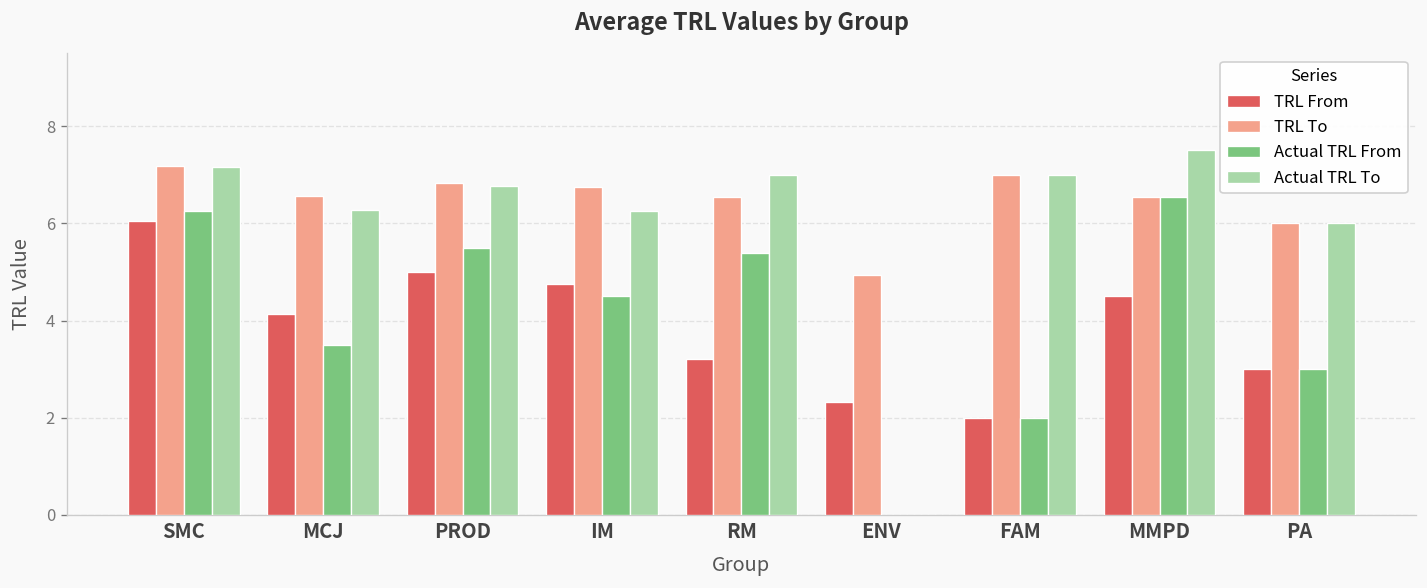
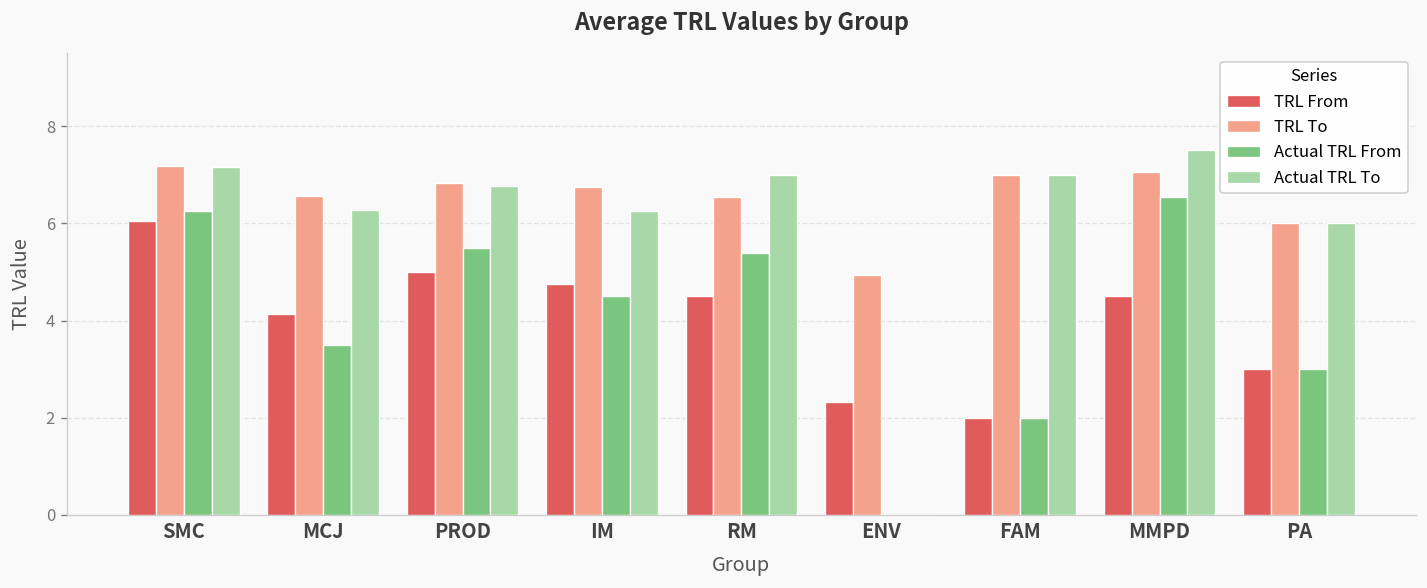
TRL From, RM: 3.2 -> 4.5
TRL To, MMPD: 6.6 -> 7.1
